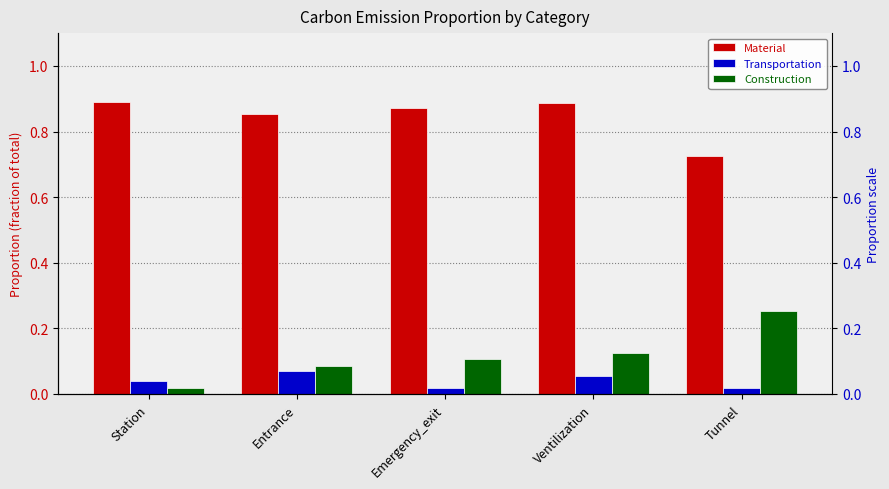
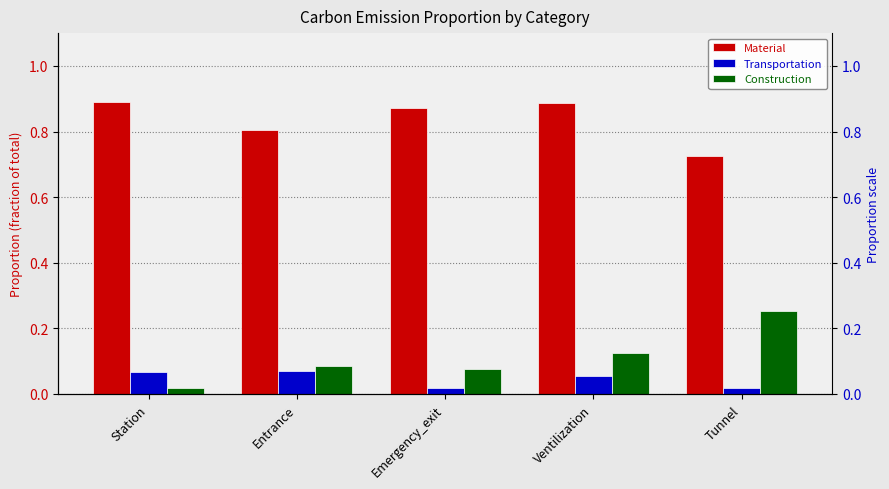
Transportation, Station: 0.04 -> 0.07
Material, Entrance: 0.85 -> 0.81
Construction, Emergency_exit: 0.11 -> 0.08
